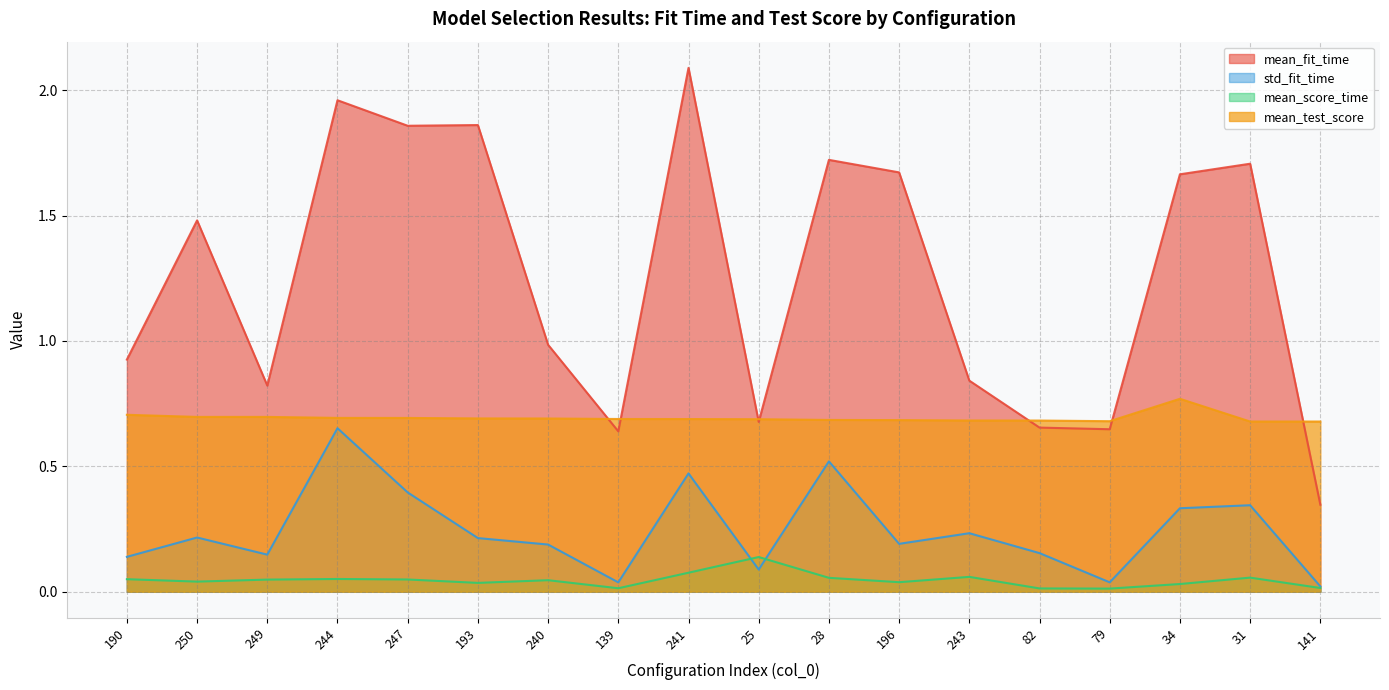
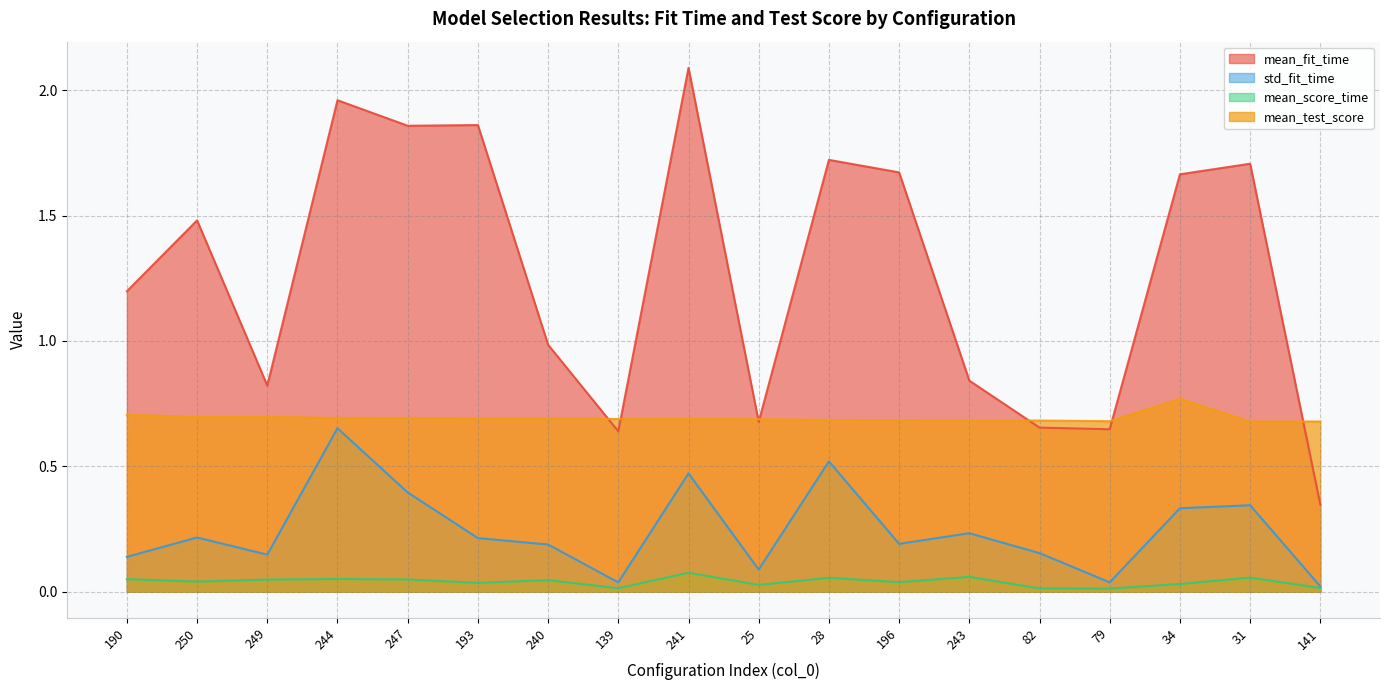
mean_fit_time, 190: 0.93 -> 1.20
mean_score_time, 25: 0.14 -> 0.03
